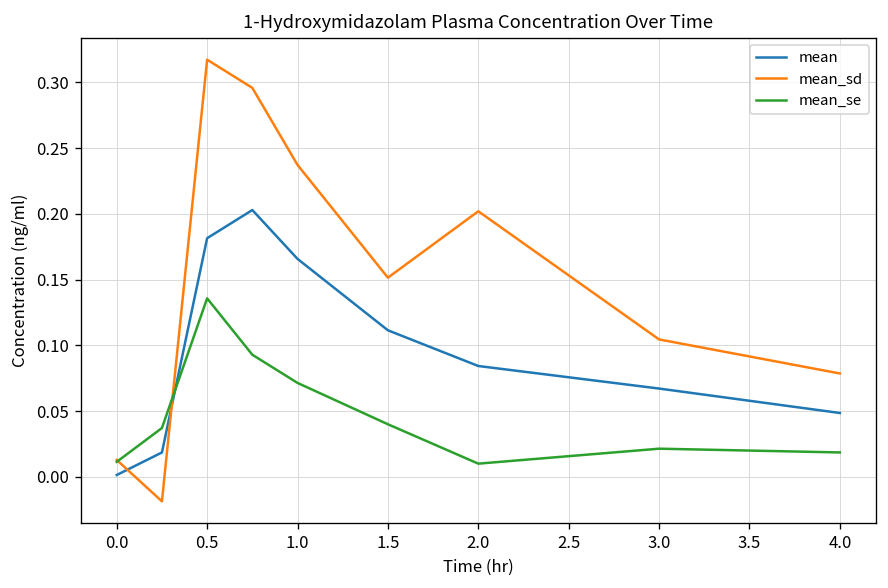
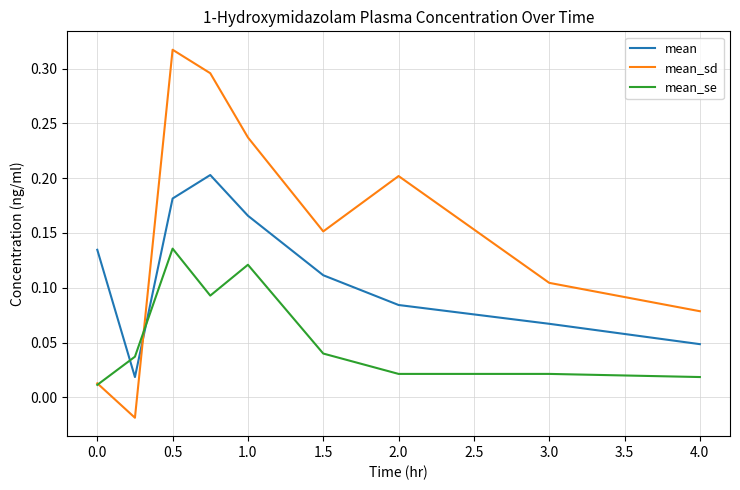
mean, 0.0: 0.001 -> 0.135
mean_se, 1.0: 0.071 -> 0.121
mean_se, 2.0: 0.010 -> 0.021
